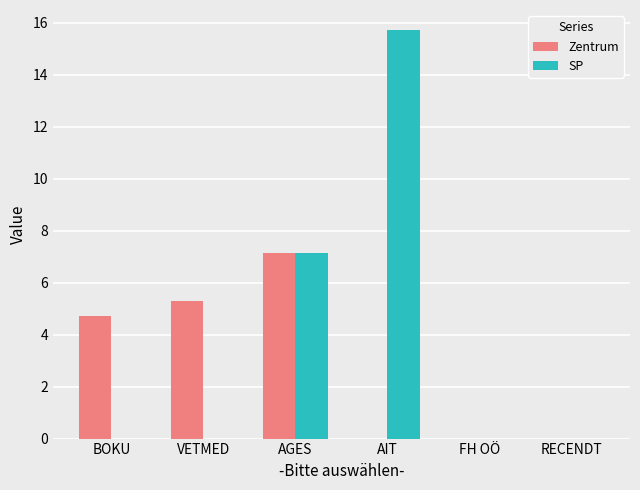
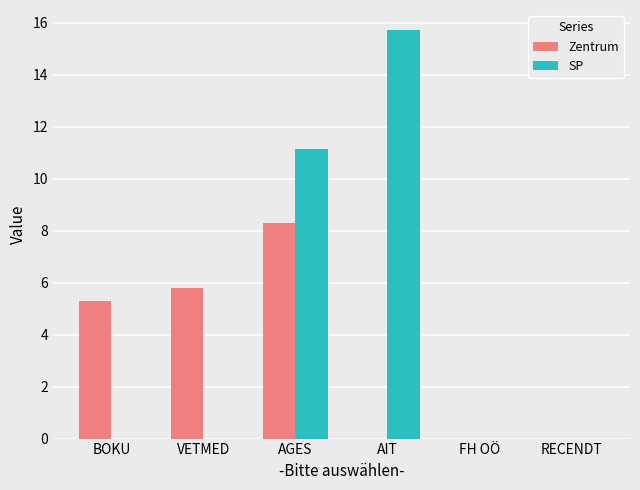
Zentrum, BOKU: 4.7 -> 5.3
Zentrum, VETMED: 5.3 -> 5.8
Zentrum, AGES: 7.1 -> 8.3
SP, AGES: 7.1 -> 11.1
